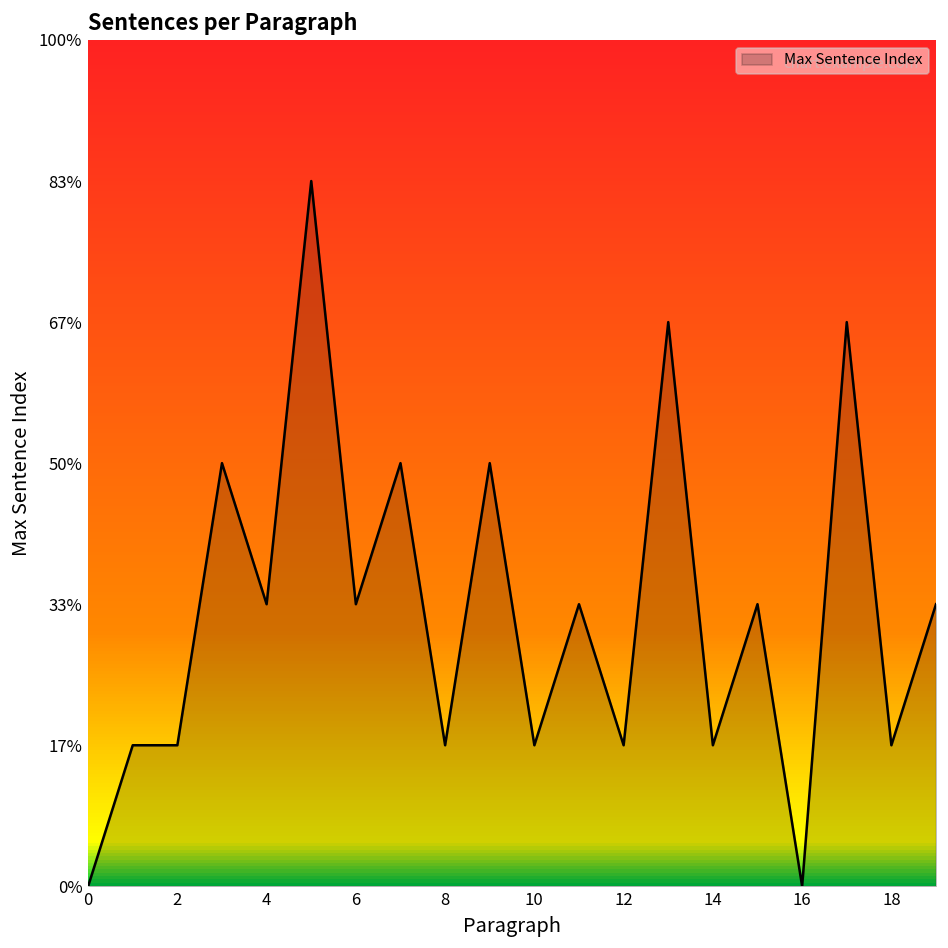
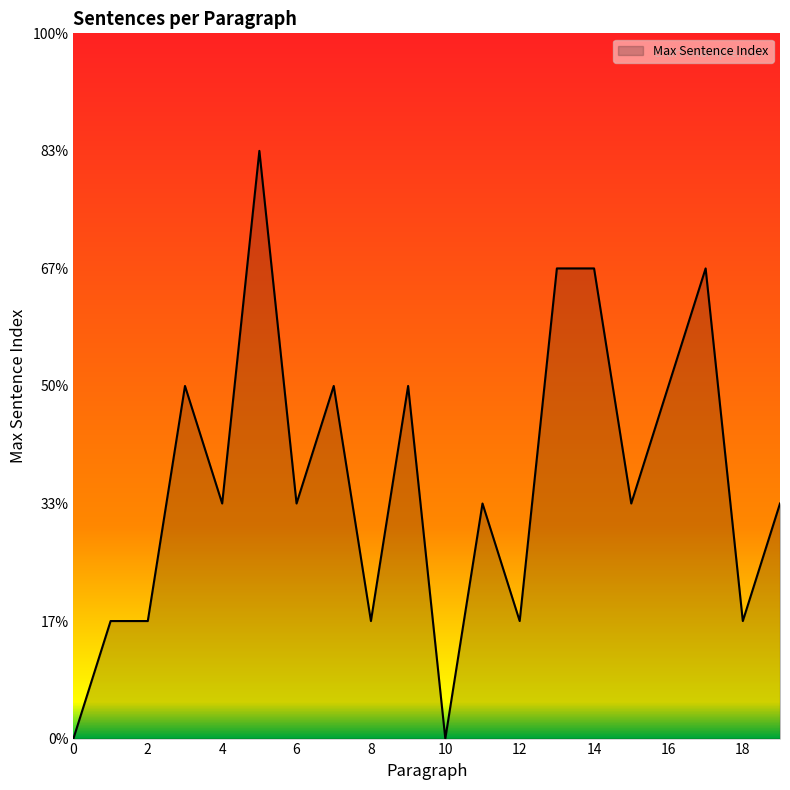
10: 17% -> 0%
14: 17% -> 67%
16: 0% -> 50%
